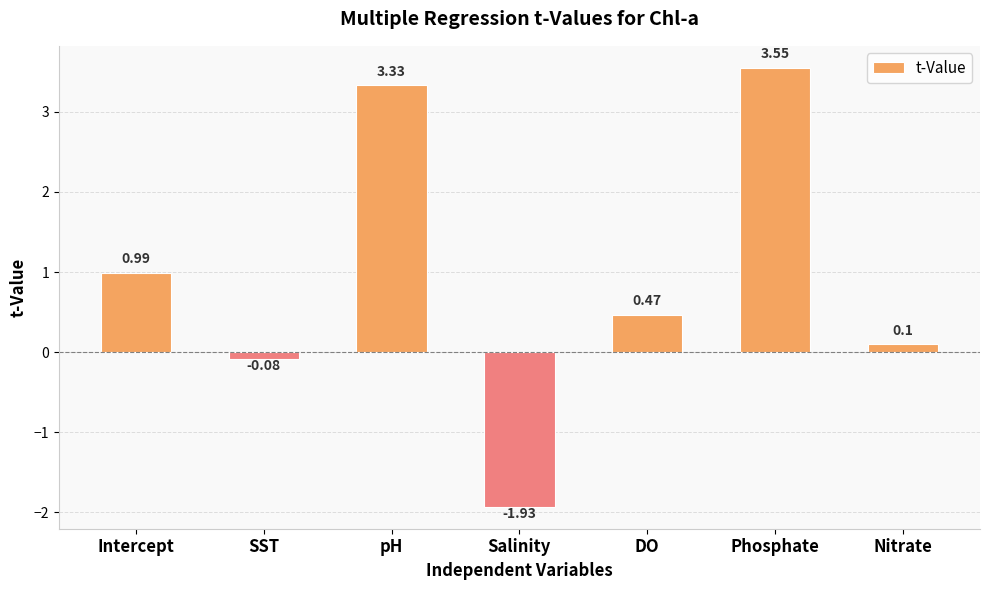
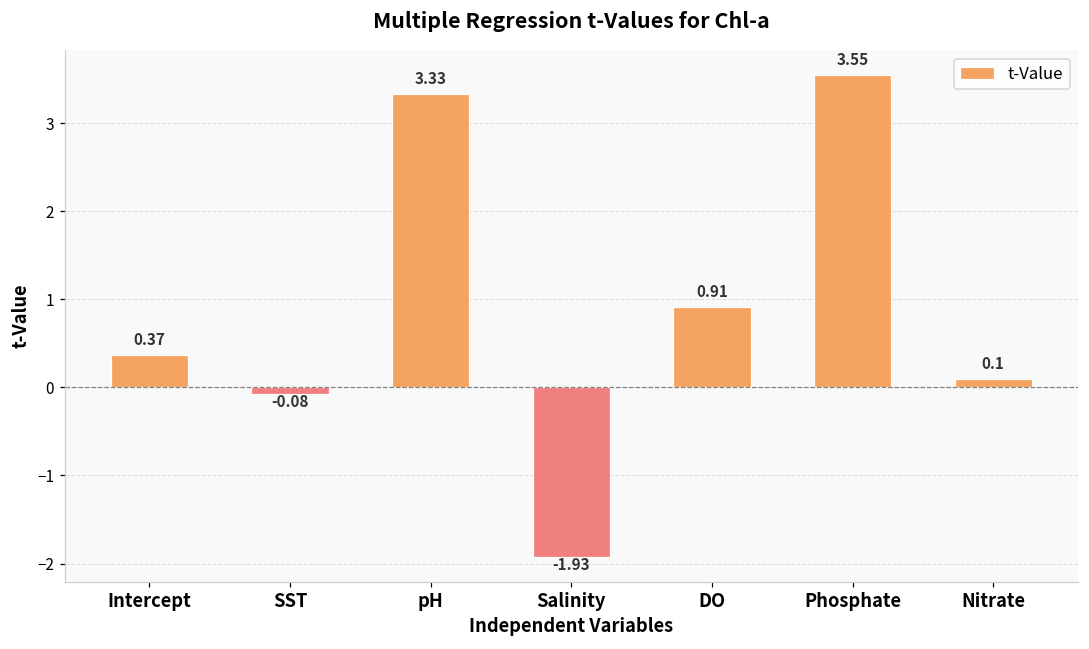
Intercept: 0.99 -> 0.37
DO: 0.47 -> 0.91
